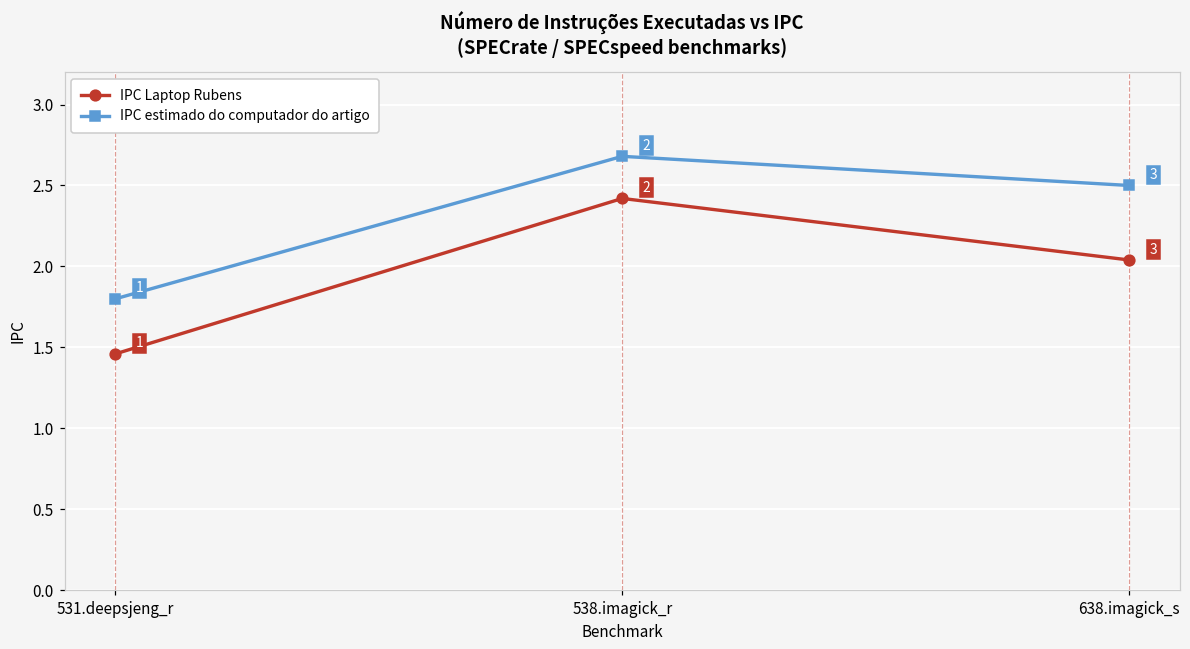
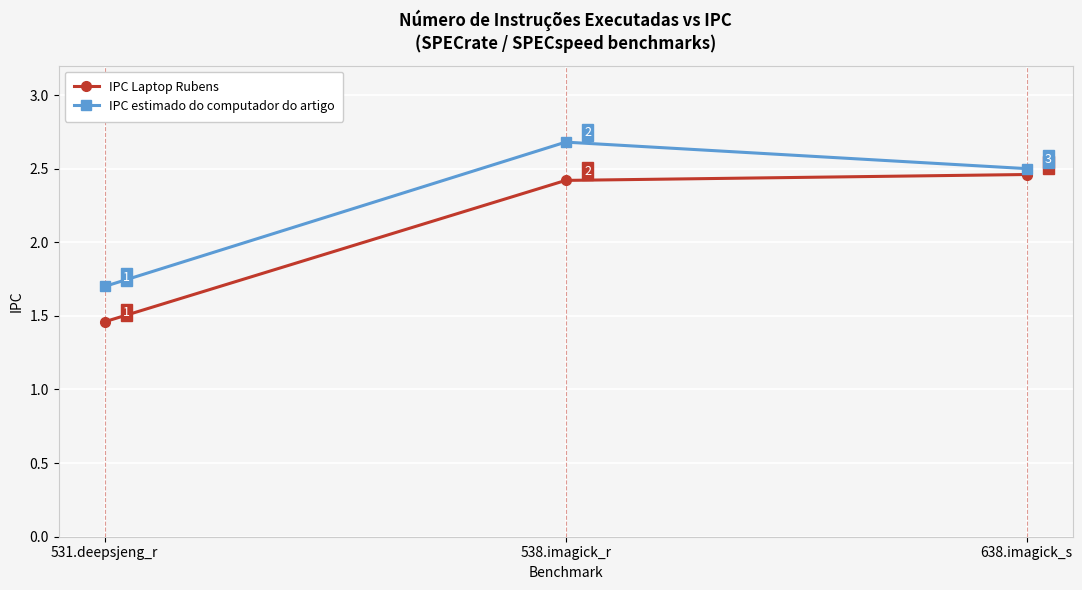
IPC estimado do computador do artigo, 531.deepsjeng_r: 1.8 -> 1.7
IPC Laptop Rubens, 638.imagick_s: 2.04 -> 2.46
